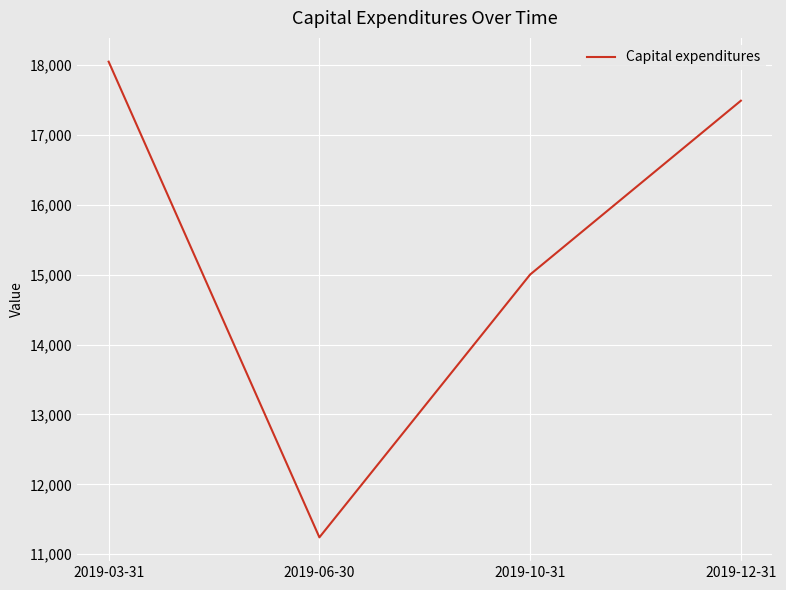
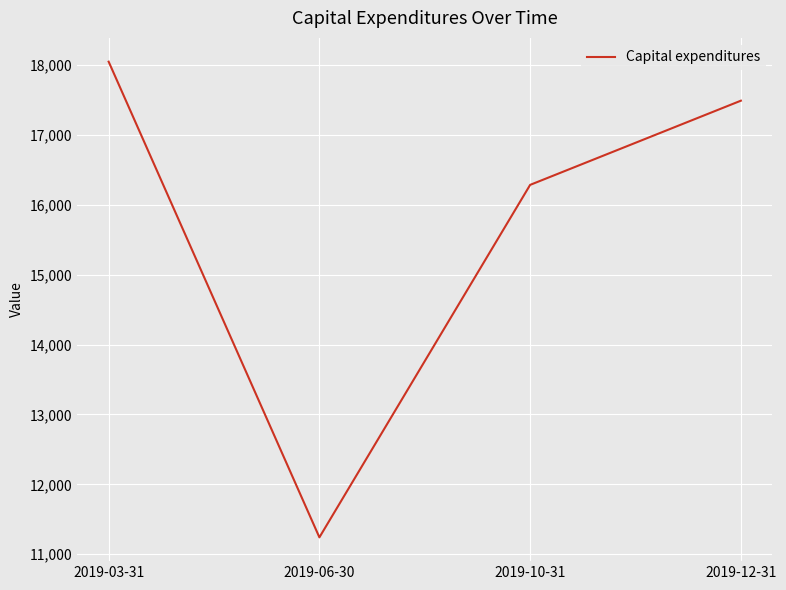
2019-10-31: 15,000 -> 16,300
